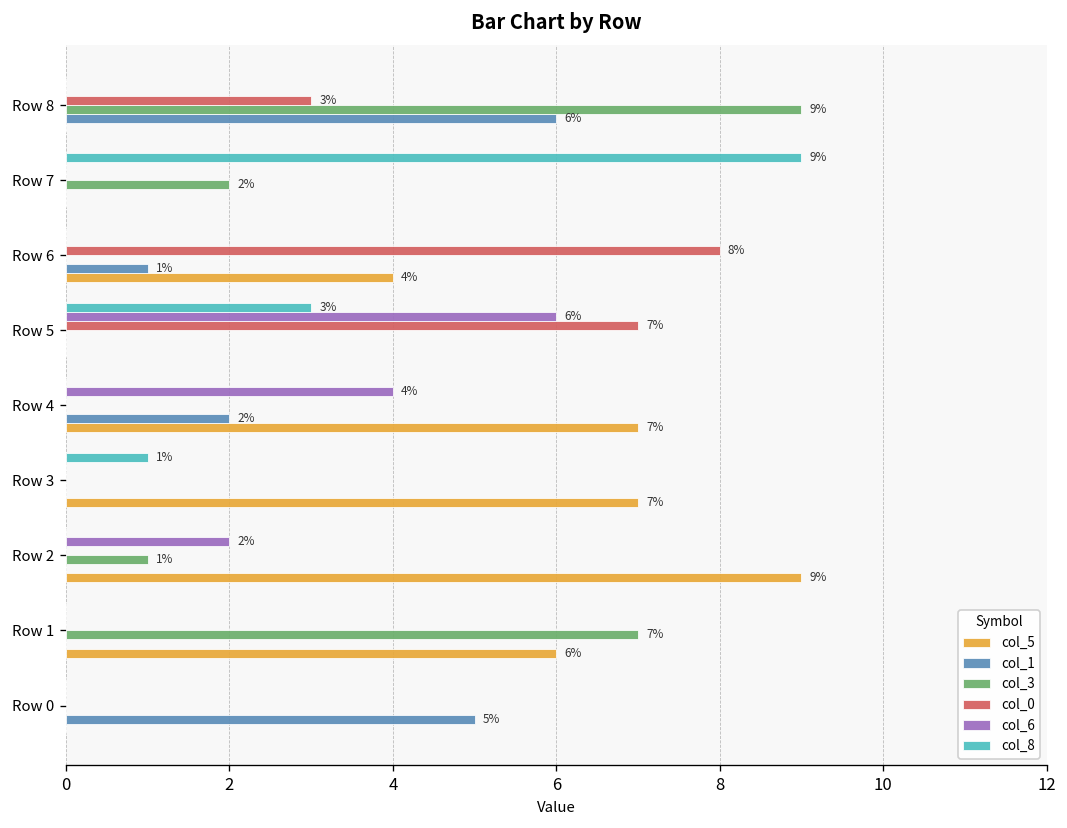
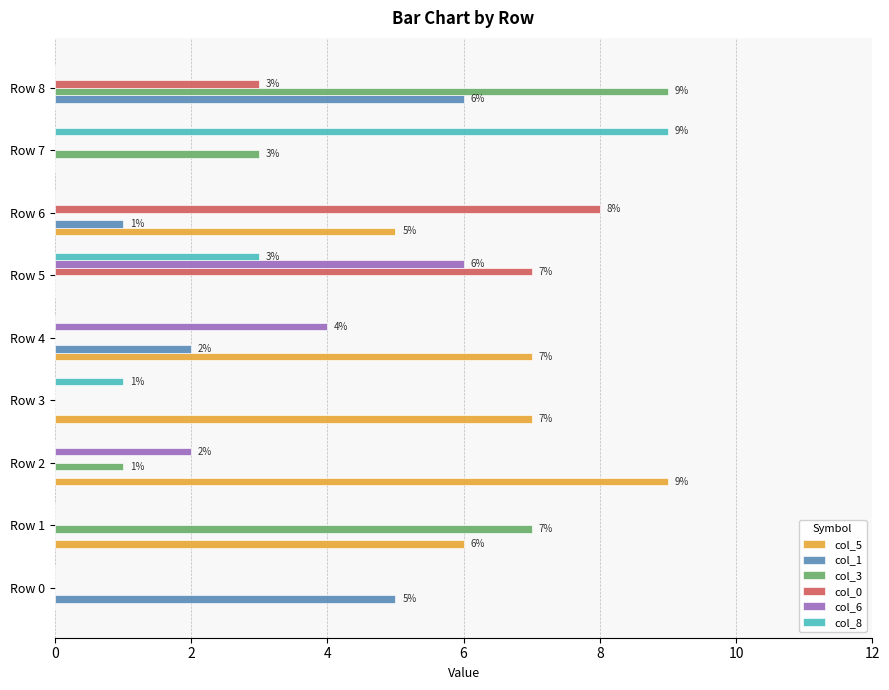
col_3, Row 7: 2% -> 3%
col_5, Row 6: 4% -> 5%
